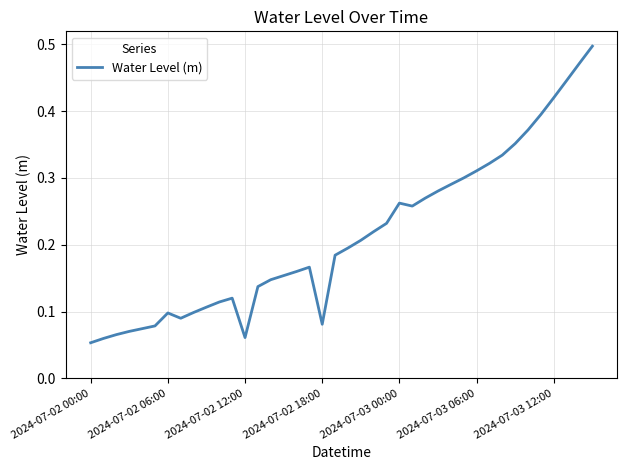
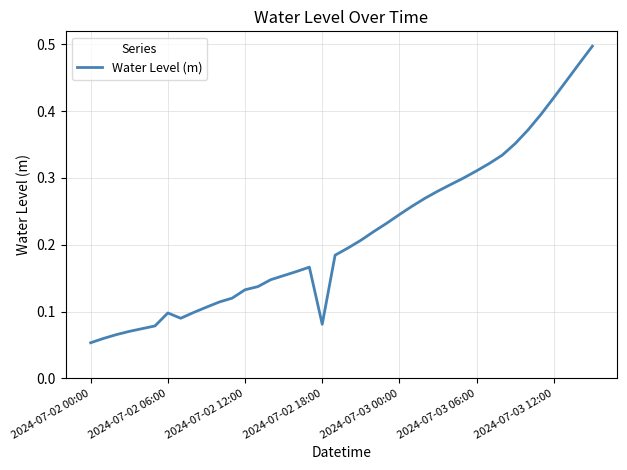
2024-07-02 12:00: 0.06 -> 0.13
2024-07-03 00:00: 0.26 -> 0.25
